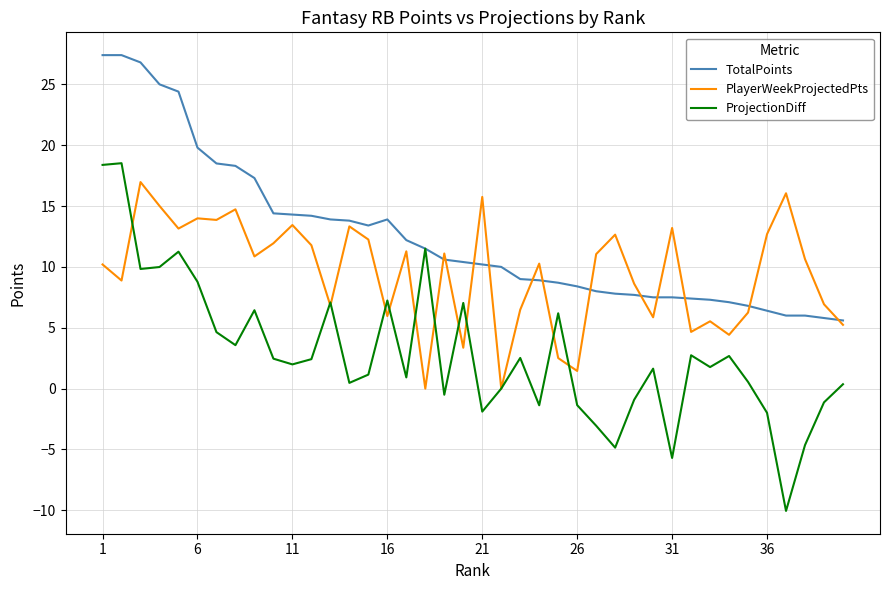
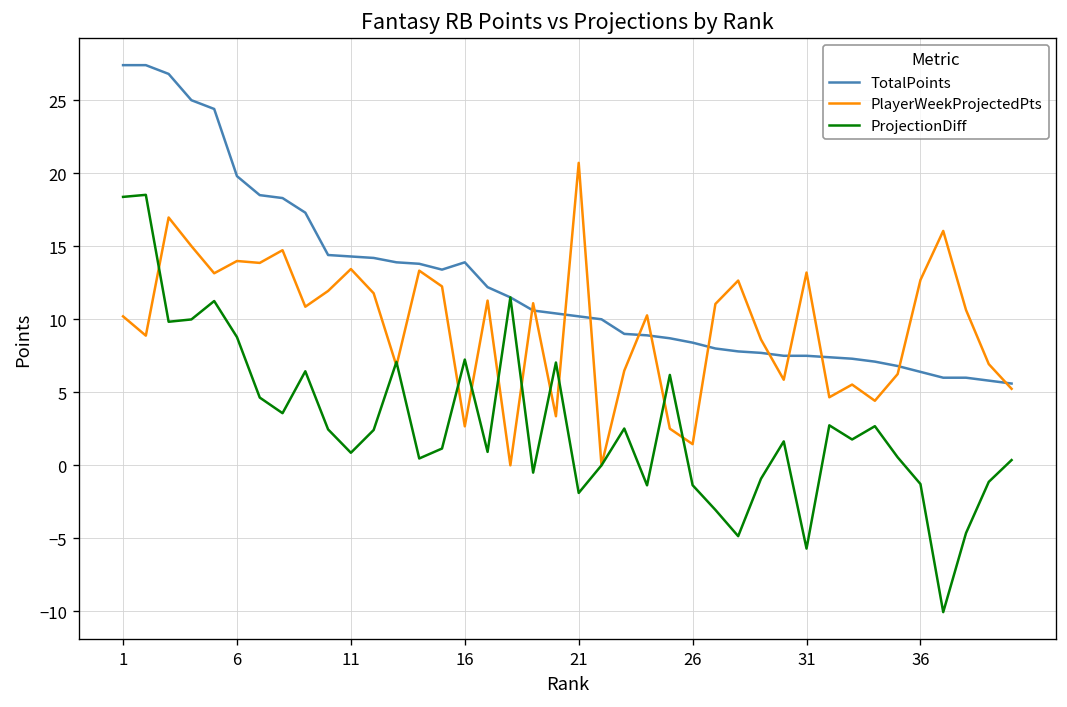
ProjectionDiff, 11: 2.0 -> 0.9
PlayerWeekProjectedPts, 16: 6.0 -> 2.7
PlayerWeekProjectedPts, 21: 15.8 -> 20.7
ProjectionDiff, 36: -2.0 -> -1.3
